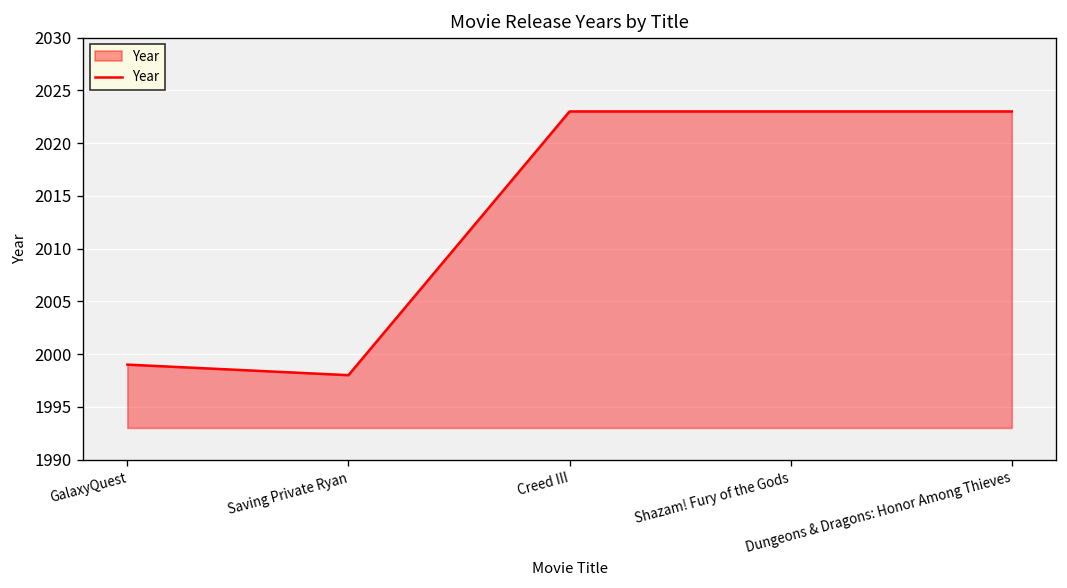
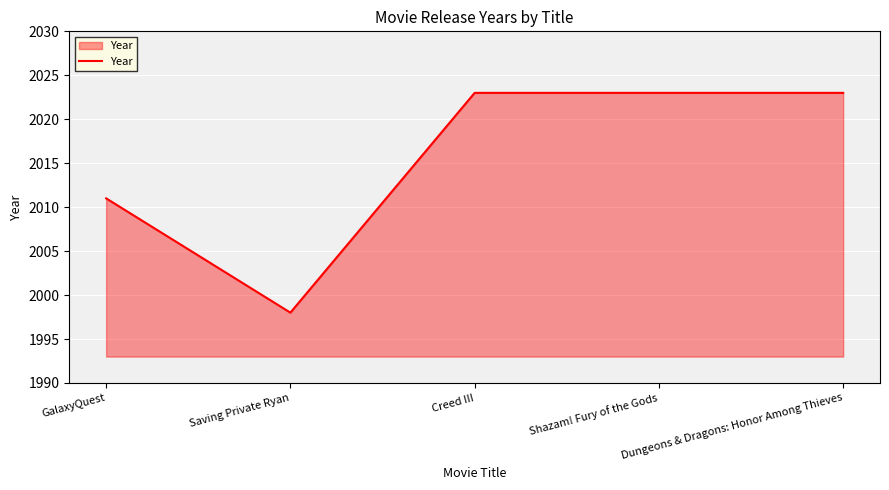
GalaxyQuest: 1999 -> 2011
